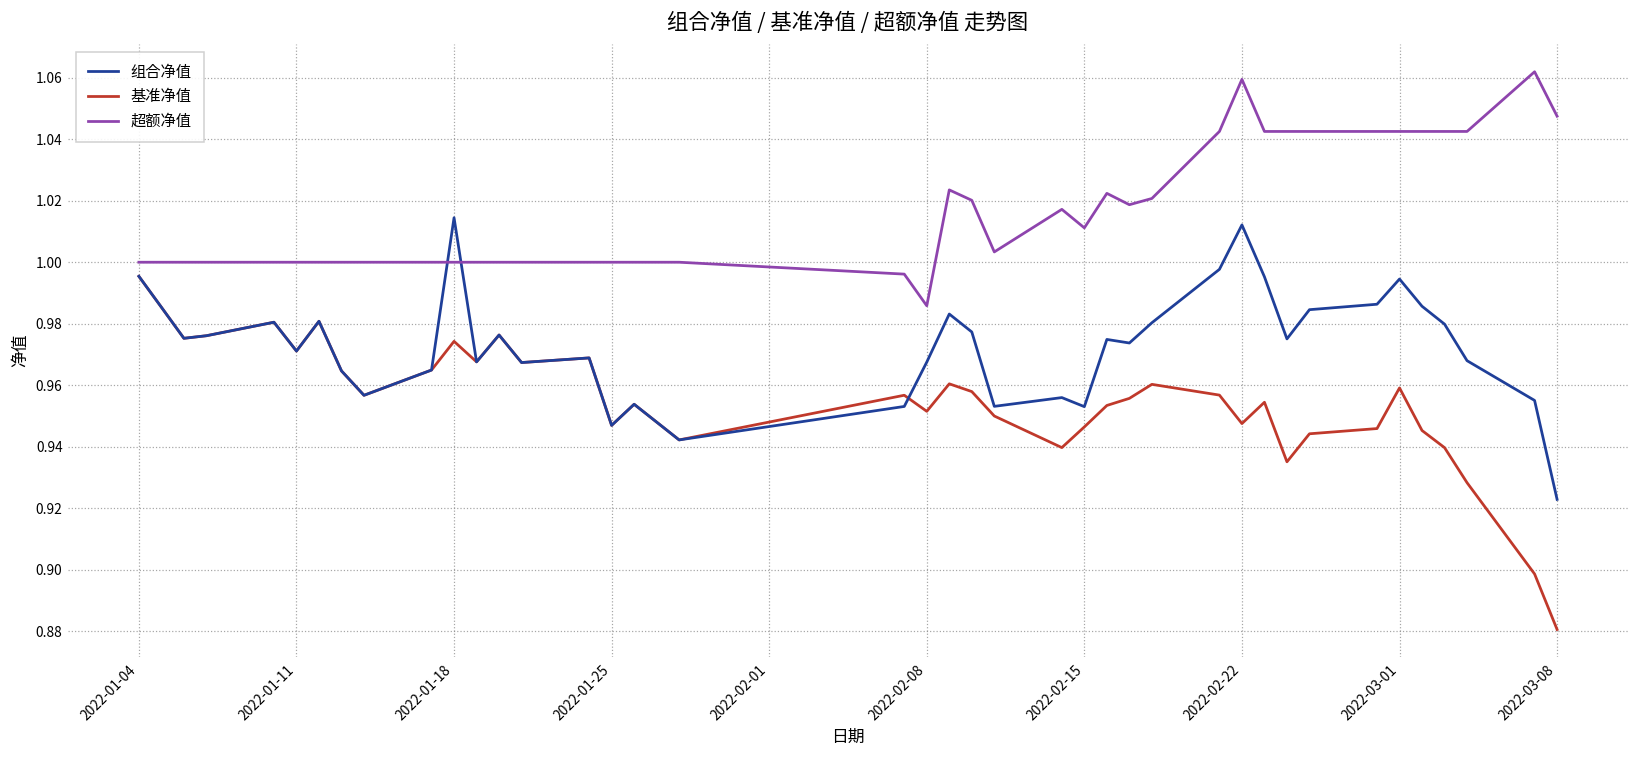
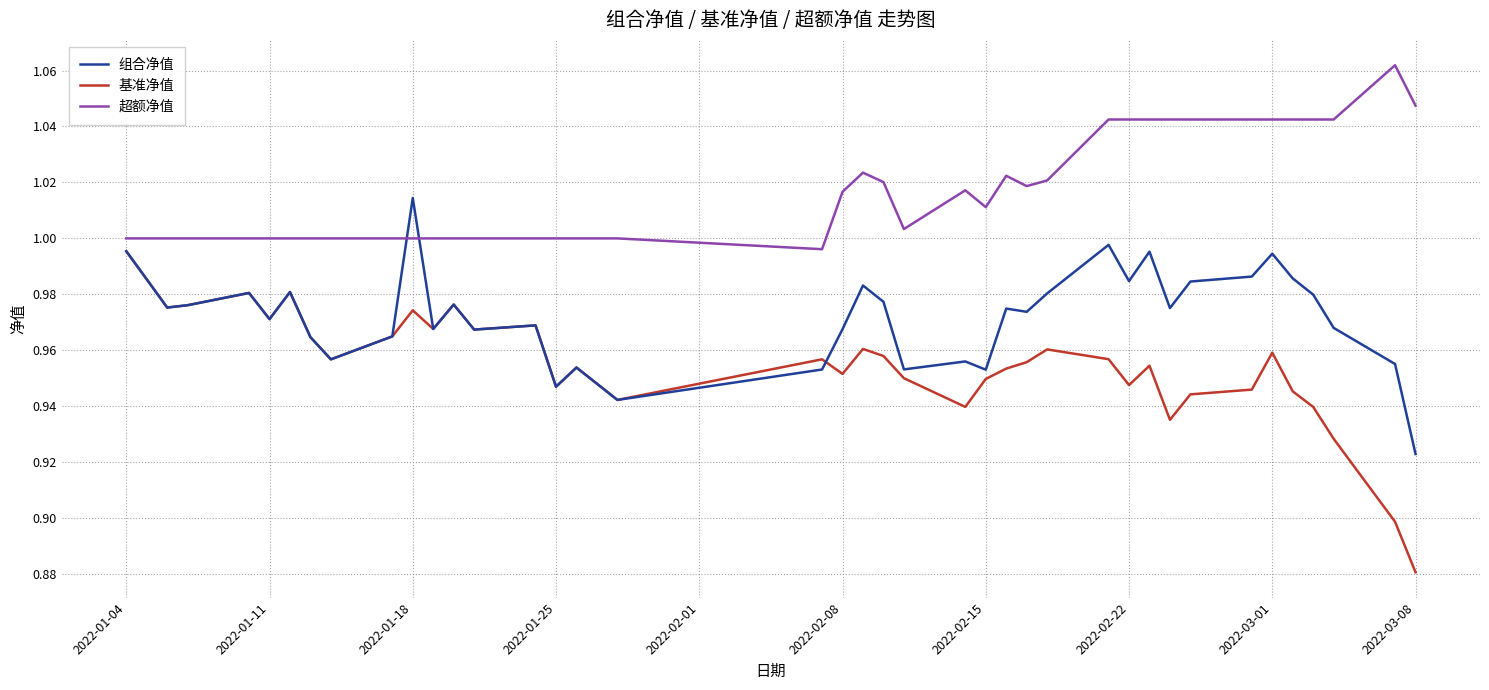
超额净值, 2022-02-08: 0.986 -> 1.017
基准净值, 2022-02-15: 0.946 -> 0.950
组合净值, 2022-02-22: 1.012 -> 0.985
超额净值, 2022-02-22: 1.059 -> 1.043
